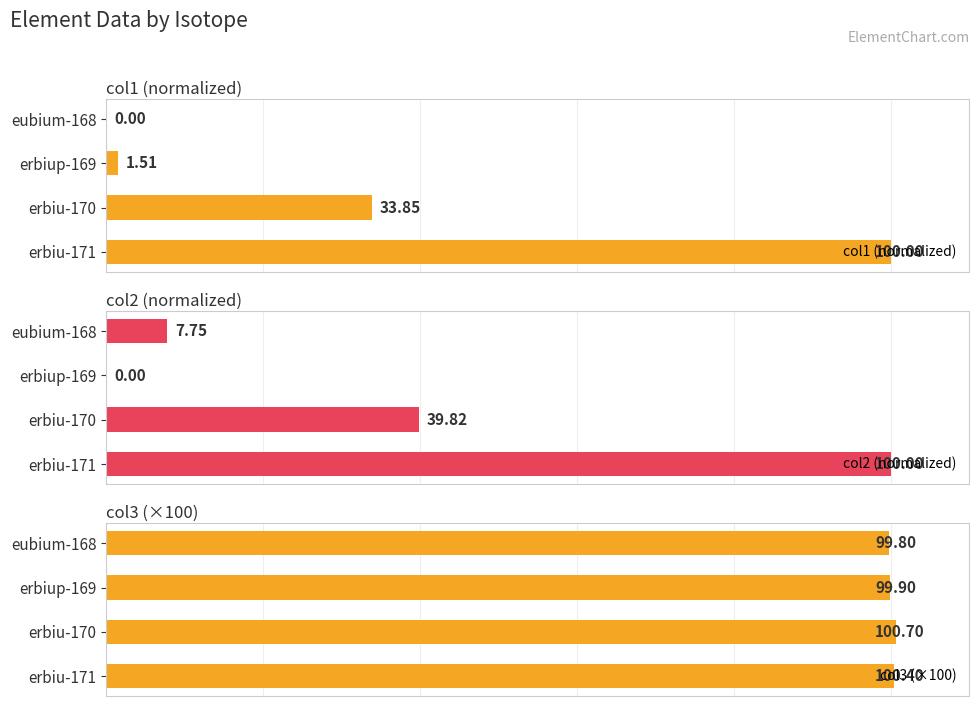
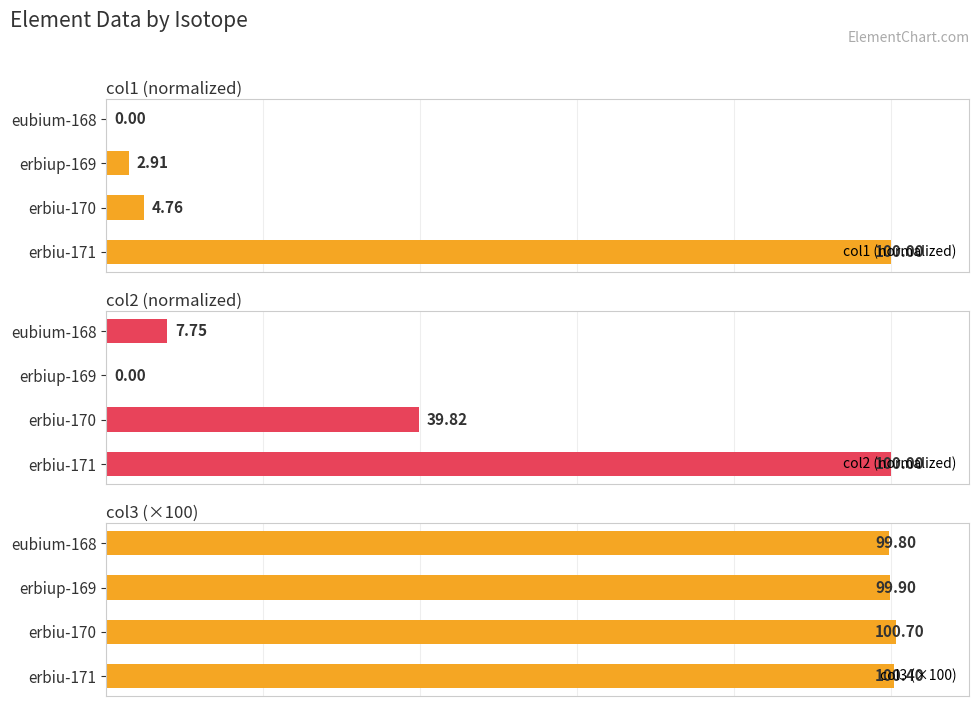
col1 (normalized), erbiup-169: 1.51 -> 2.91
col1 (normalized), erbiu-170: 33.85 -> 4.76
